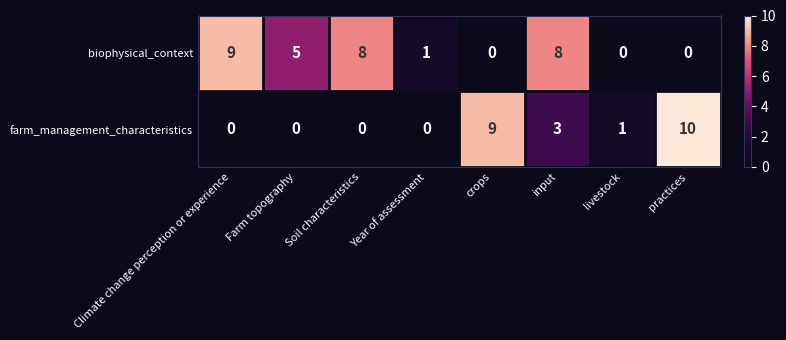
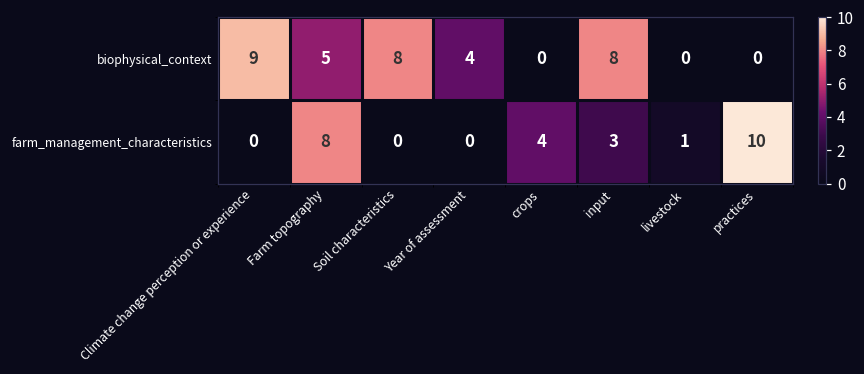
biophysical_context, Year of assessment: 1 -> 4
farm_management_characteristics, Farm topography: 0 -> 8
farm_management_characteristics, crops: 9 -> 4
